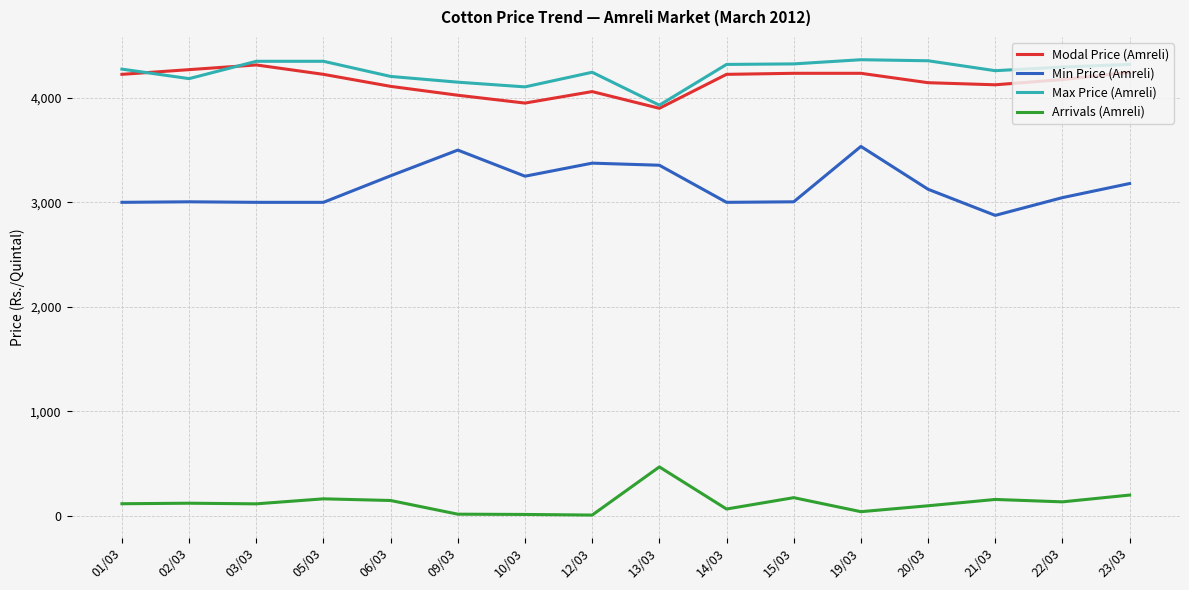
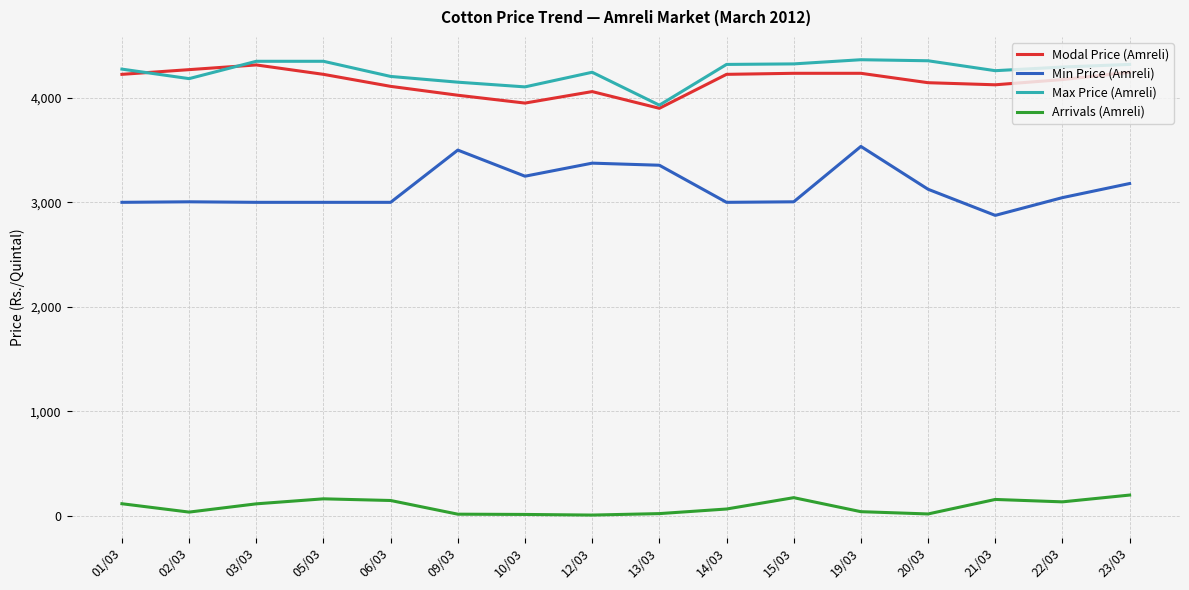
Arrivals (Amreli), 02/03: 120 -> 40
Min Price (Amreli), 06/03: 3,250 -> 3,000
Arrivals (Amreli), 13/03: 470 -> 20
Arrivals (Amreli), 20/03: 100 -> 20
